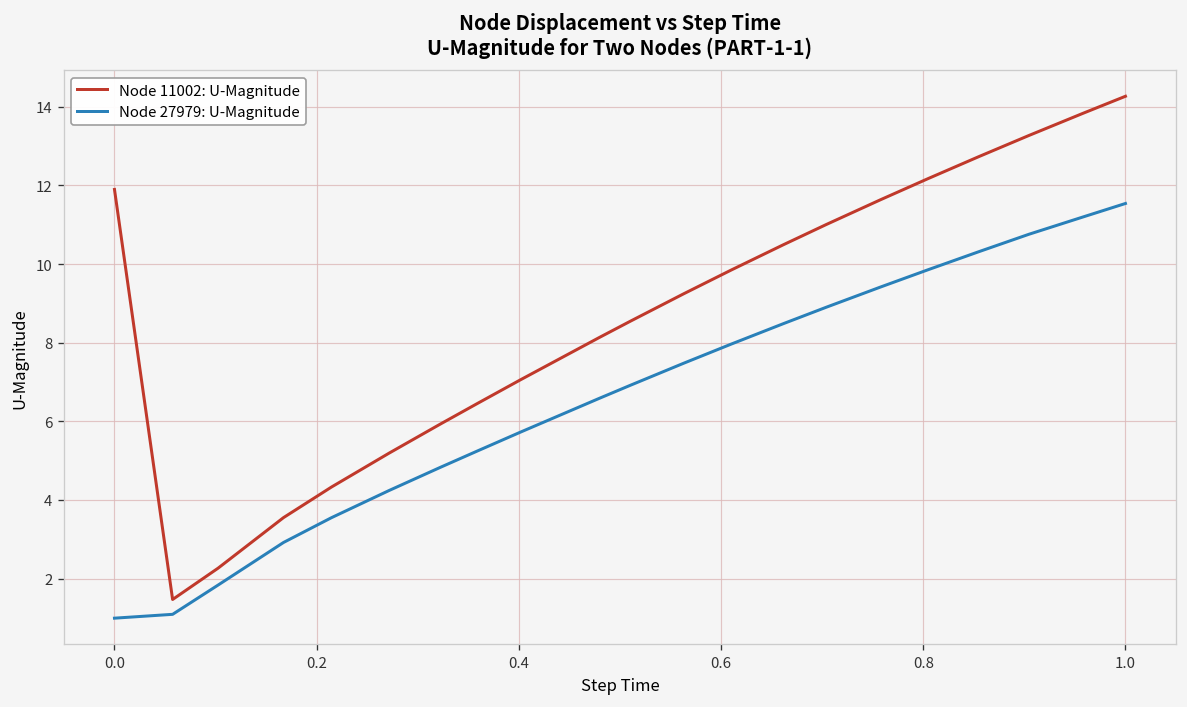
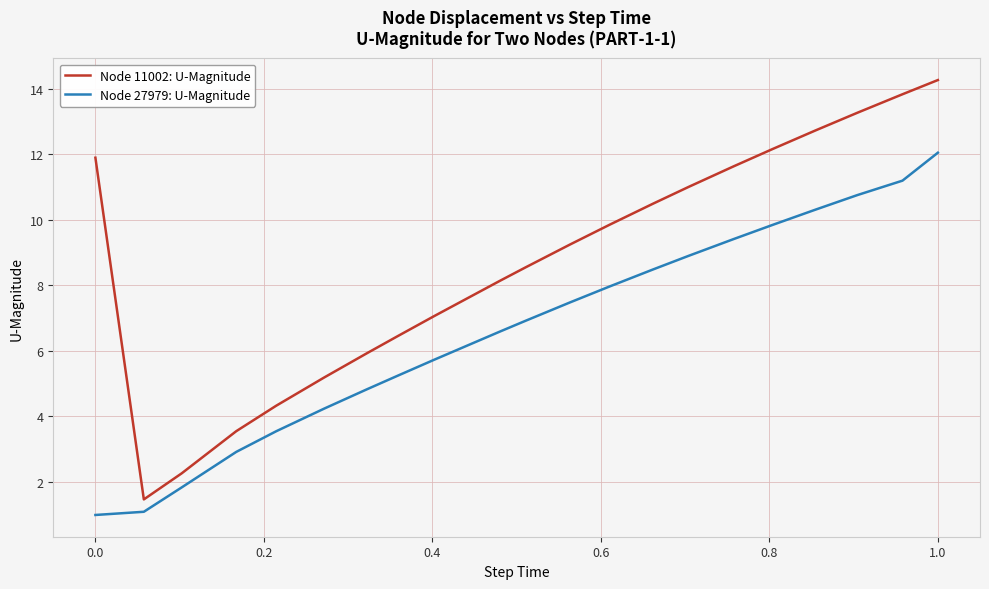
Node 27979: U-Magnitude, 1.0: 11.5 -> 12.0
